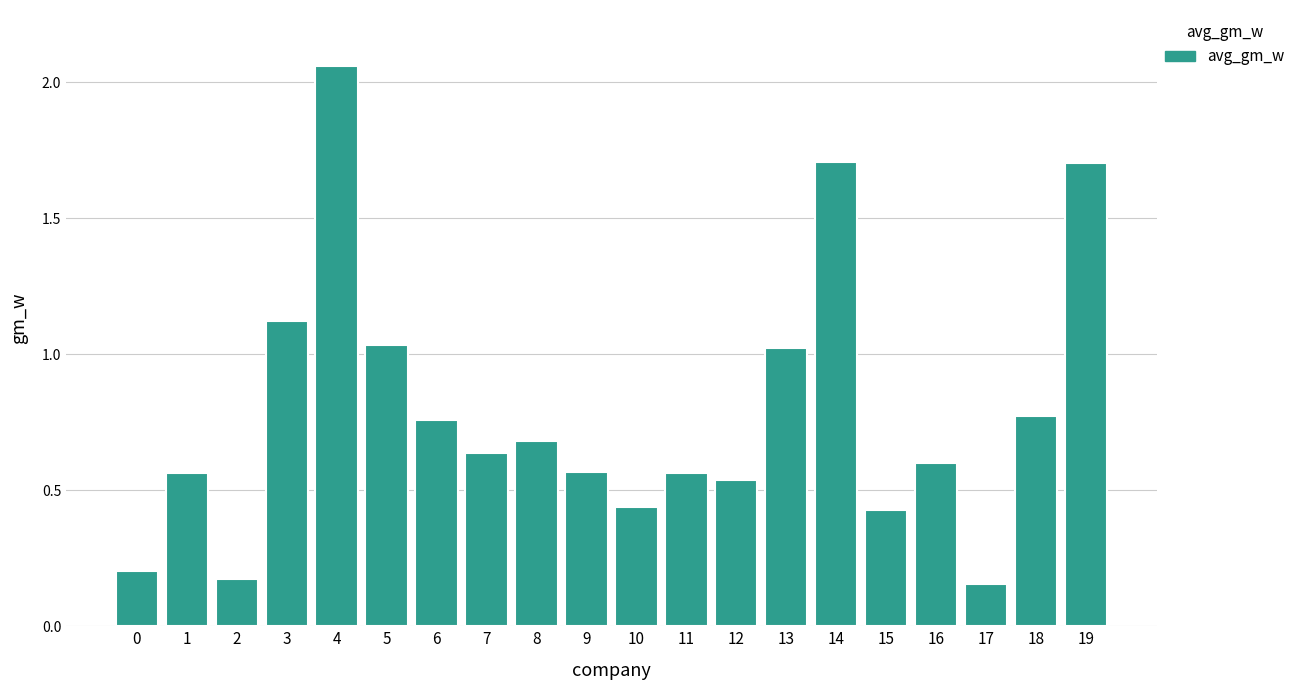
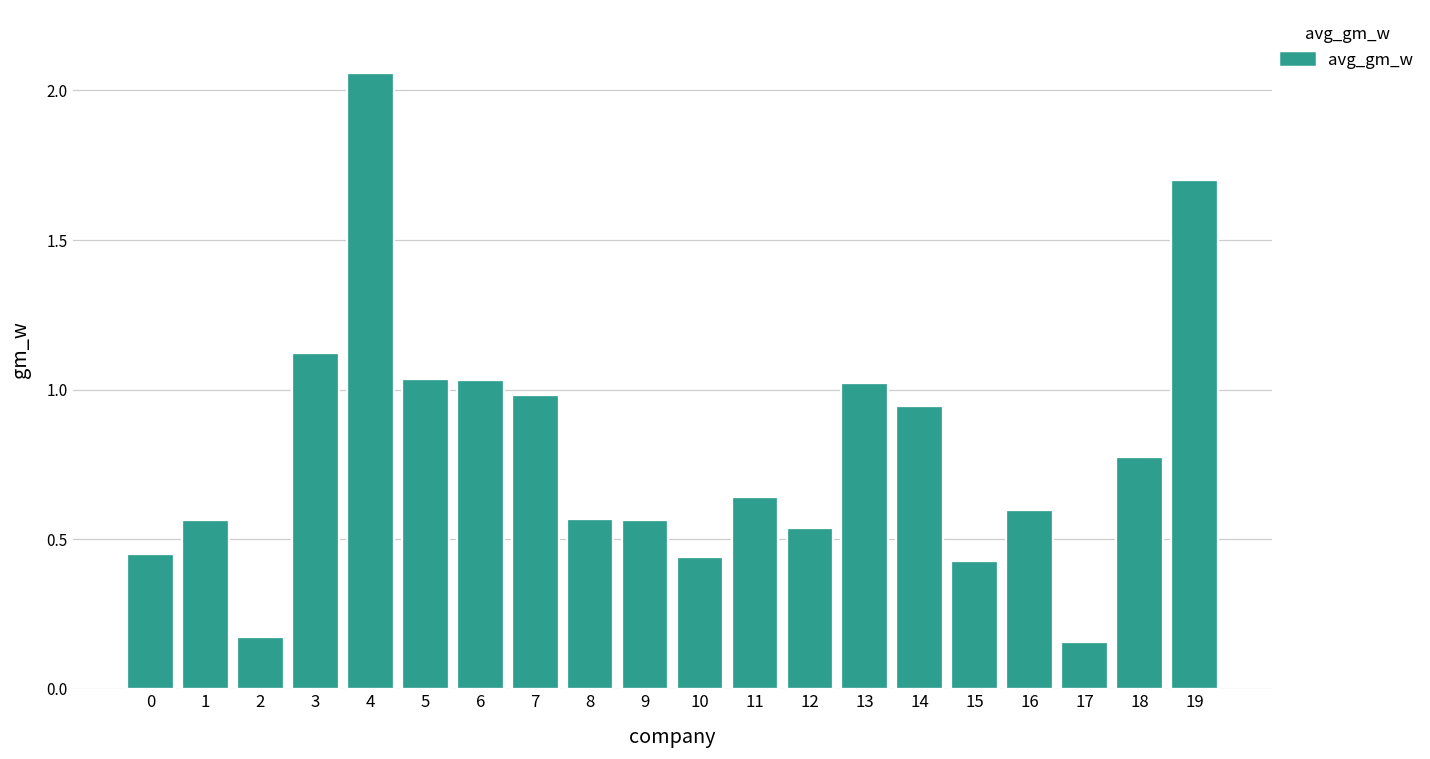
0: 0.20 -> 0.45
6: 0.76 -> 1.03
7: 0.64 -> 0.98
8: 0.68 -> 0.57
11: 0.56 -> 0.64
14: 1.71 -> 0.95
